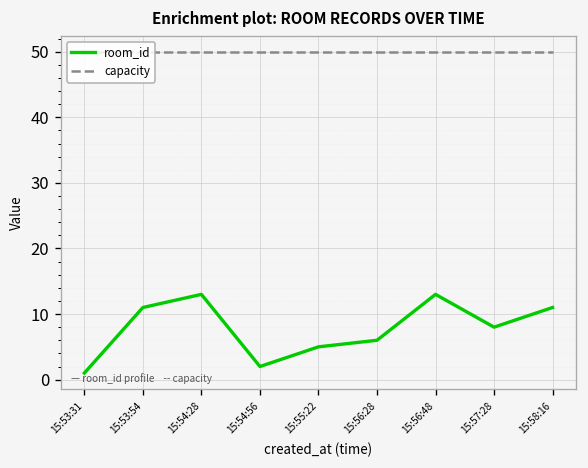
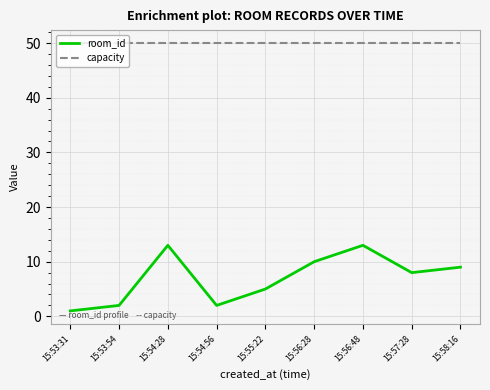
room_id, 15:53:54: 11 -> 2
room_id, 15:56:28: 6 -> 10
room_id, 15:58:16: 11 -> 9
